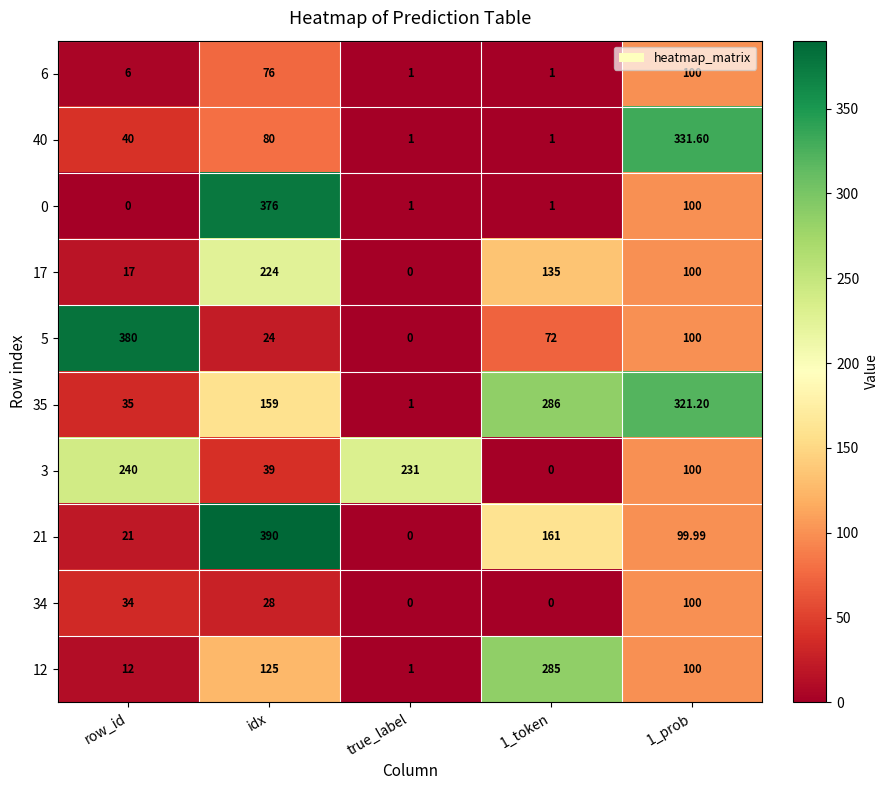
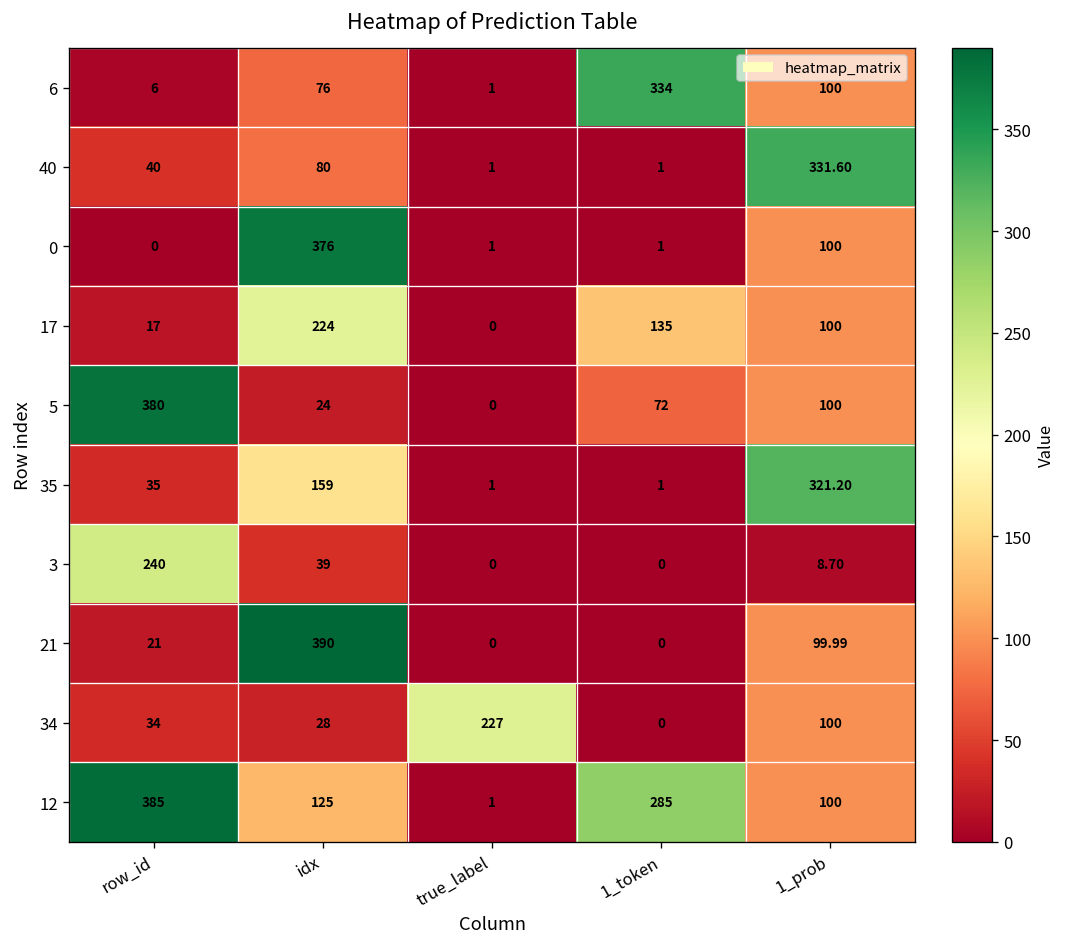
6, 1_token: 1 -> 334
35, 1_token: 286 -> 1
3, true_label: 231 -> 0
3, 1_prob: 100 -> 8.70
21, 1_token: 161 -> 0
34, true_label: 0 -> 227
12, row_id: 12 -> 385
